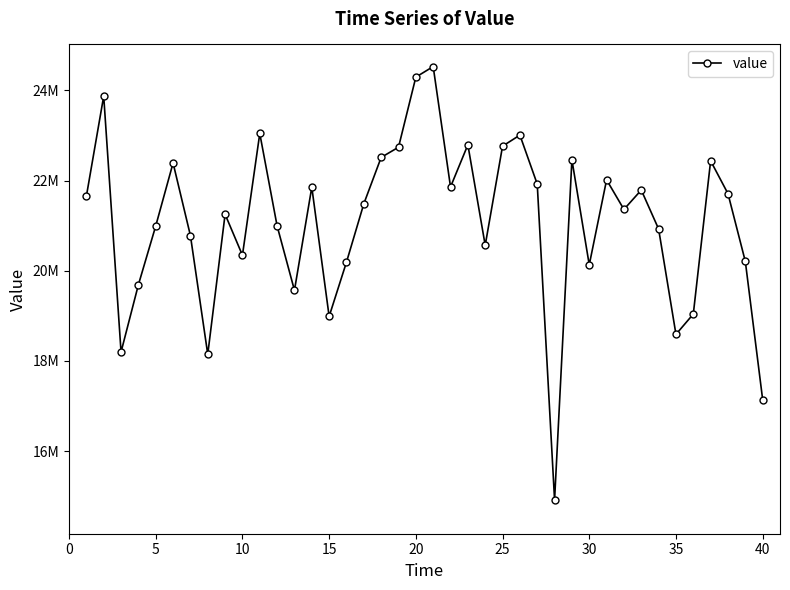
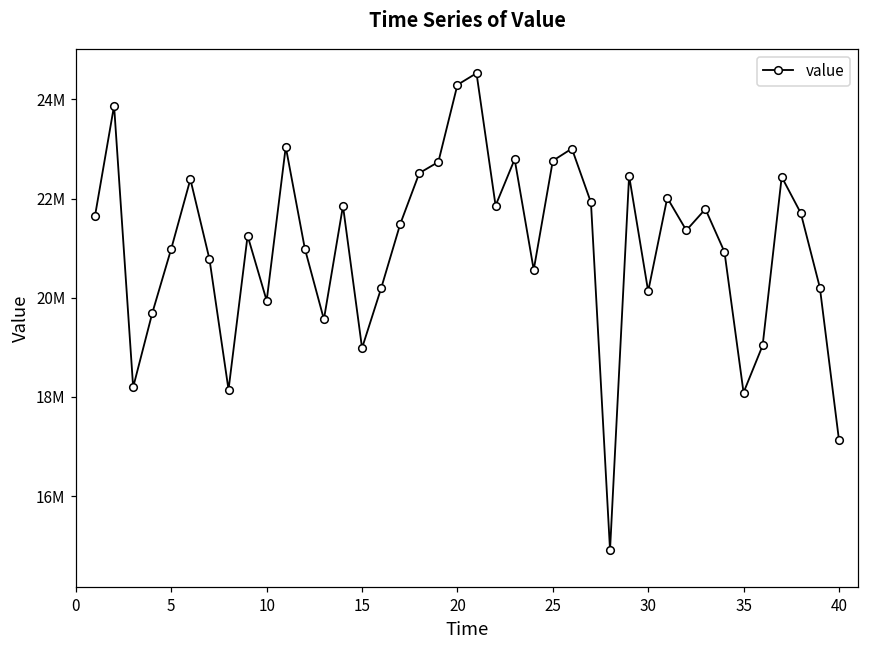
10: 20300000 -> 19900000
35: 18600000 -> 18100000
